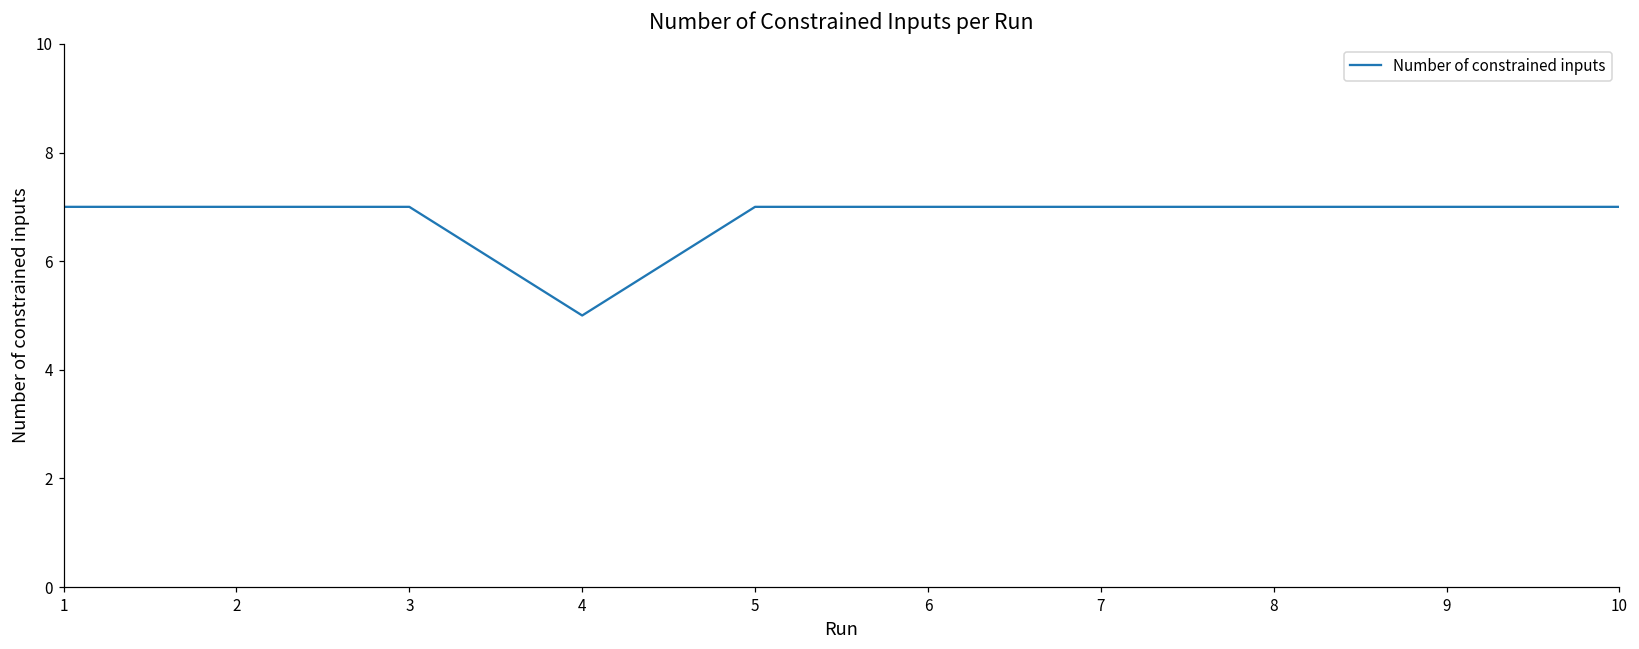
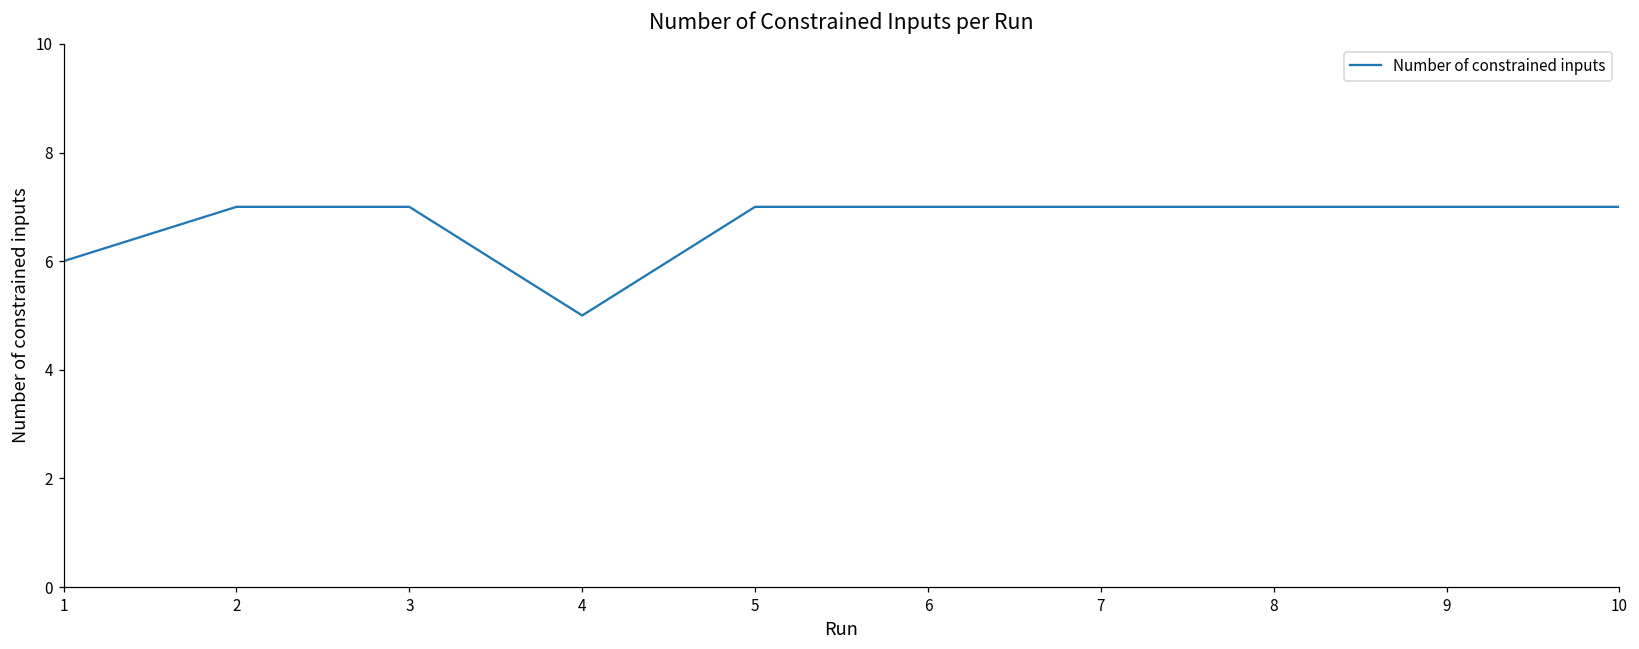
1: 7 -> 6
